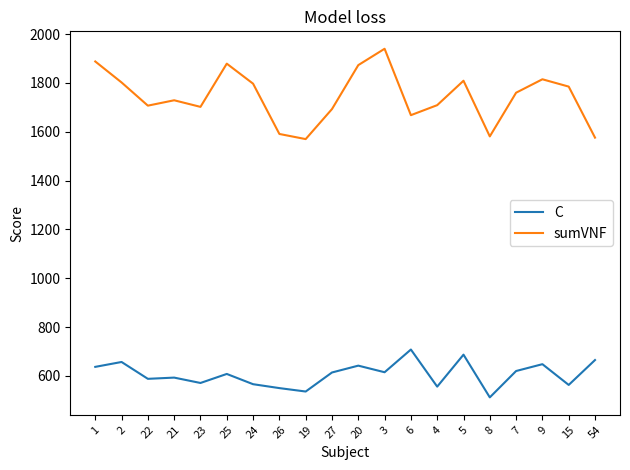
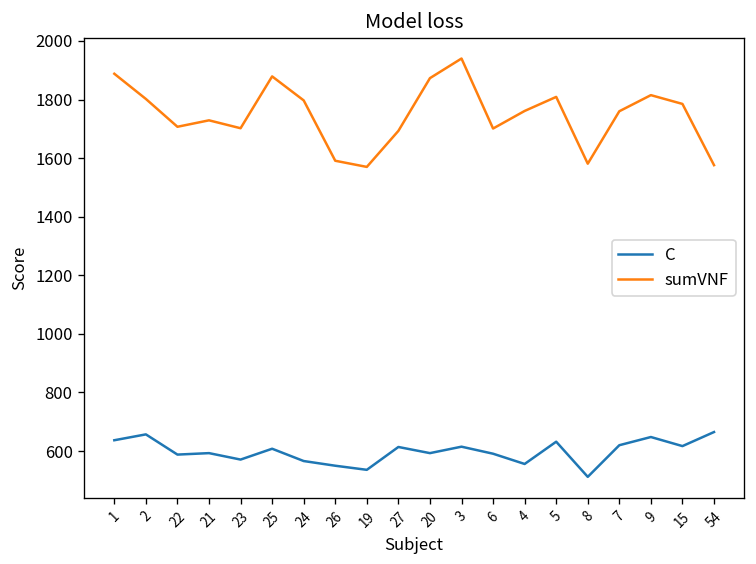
C, 20: 640 -> 590
C, 6: 710 -> 590
sumVNF, 6: 1670 -> 1700
sumVNF, 4: 1710 -> 1760
C, 5: 690 -> 630
C, 15: 560 -> 620
